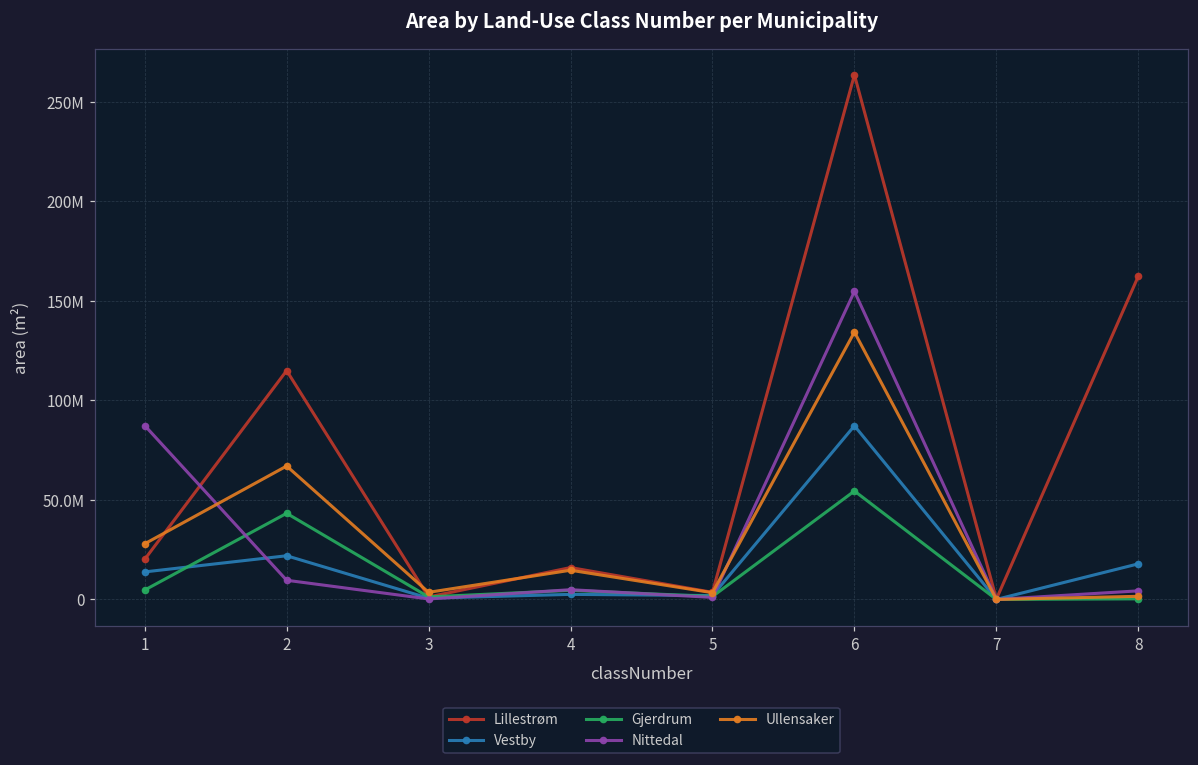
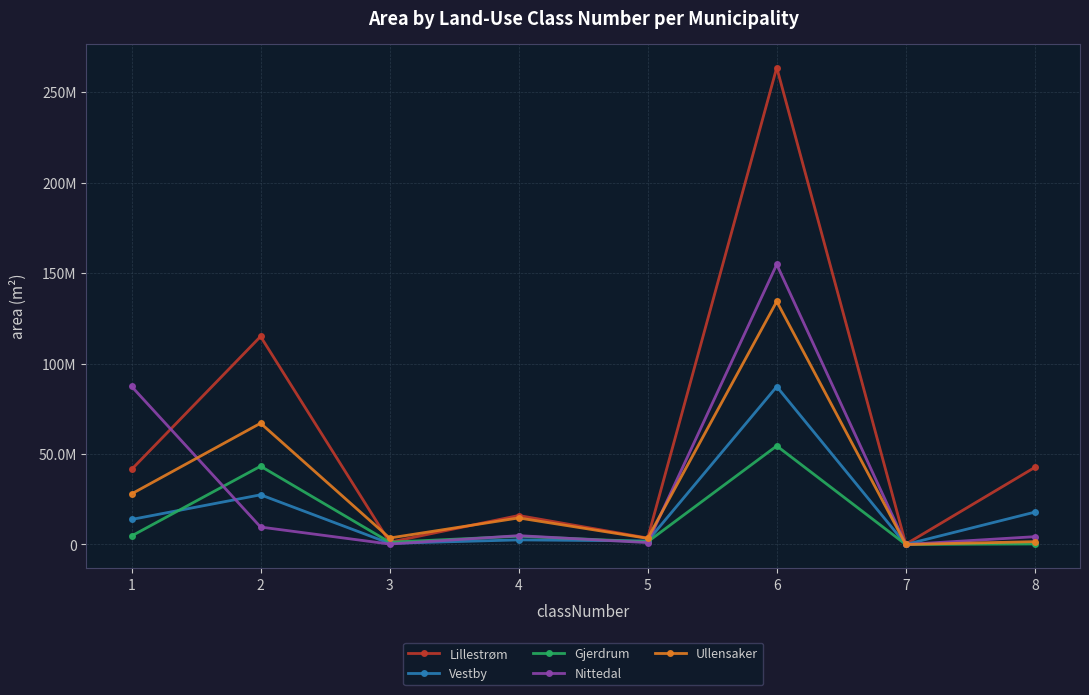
Lillestrøm, 1: 20000000 -> 41000000
Vestby, 2: 22000000 -> 27000000
Lillestrøm, 8: 162000000 -> 43000000
